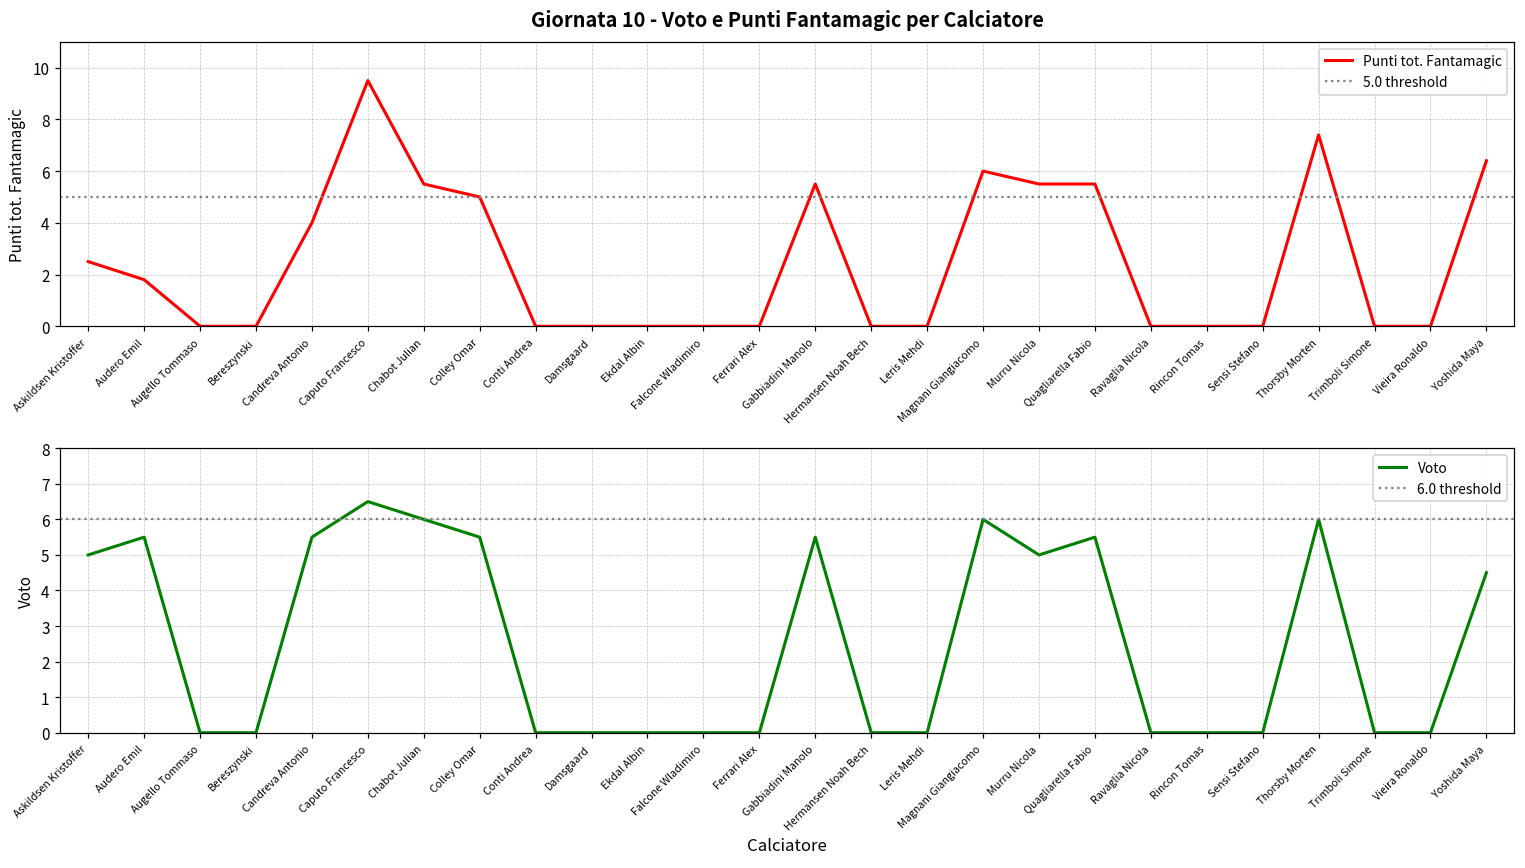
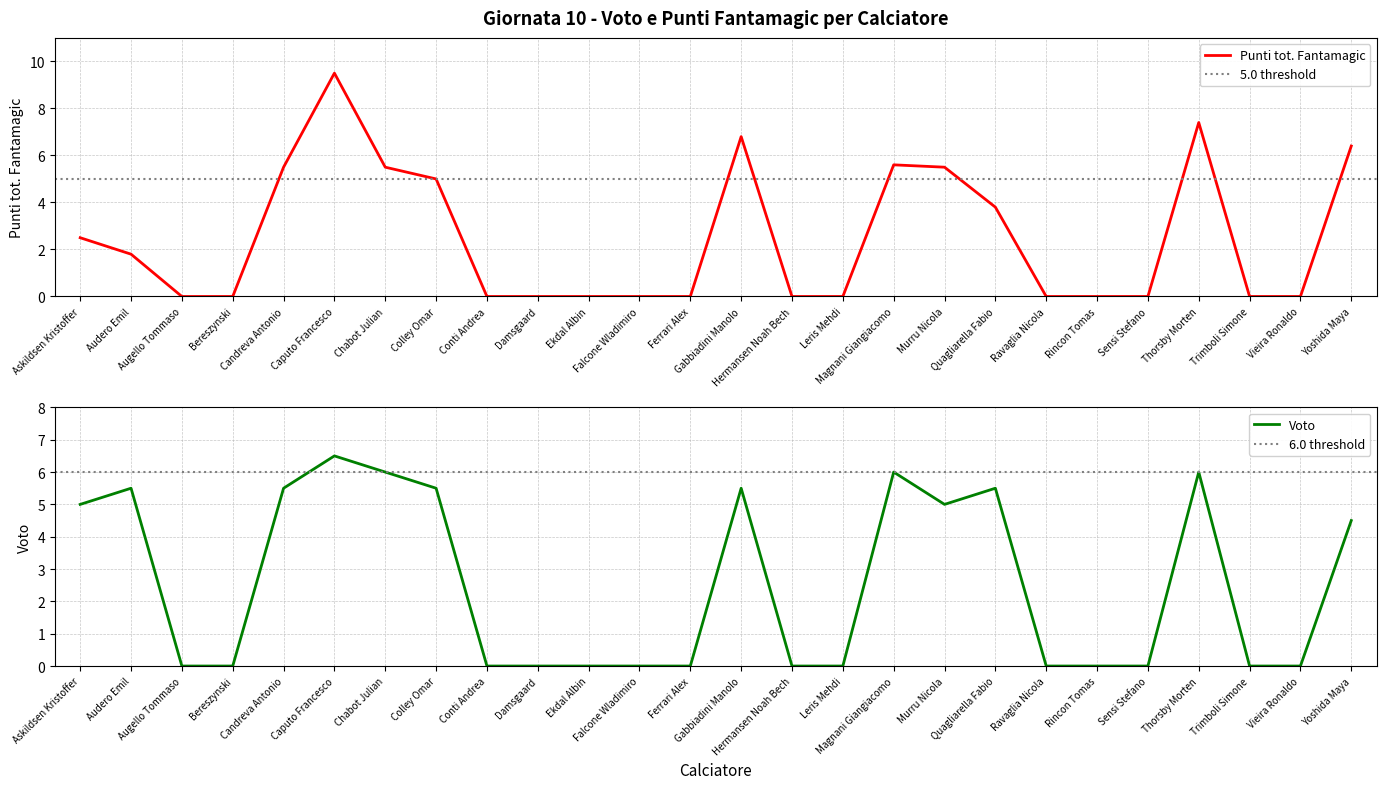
Giornata 10 - Voto e Punti Fantamagic per Calciatore, Candreva Antonio: 4.0 -> 5.5
Giornata 10 - Voto e Punti Fantamagic per Calciatore, Gabbiadini Manolo: 5.5 -> 6.8
Giornata 10 - Voto e Punti Fantamagic per Calciatore, Magnani Giangiacomo: 6.0 -> 5.6
Giornata 10 - Voto e Punti Fantamagic per Calciatore, Quagliarella Fabio: 5.5 -> 3.8
